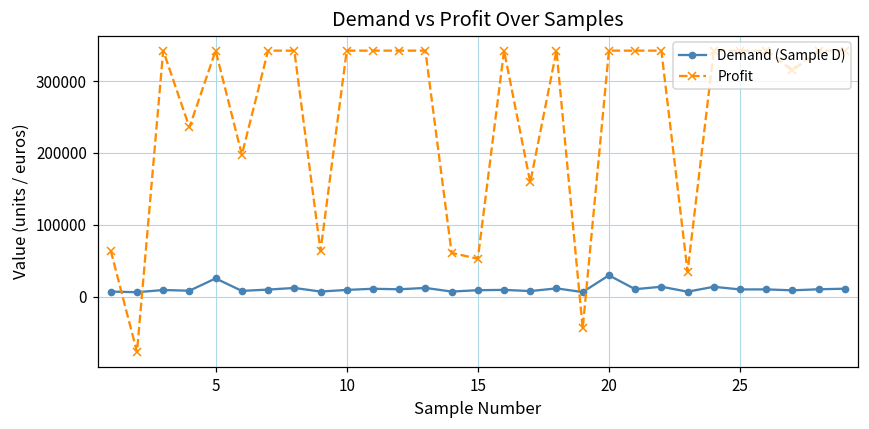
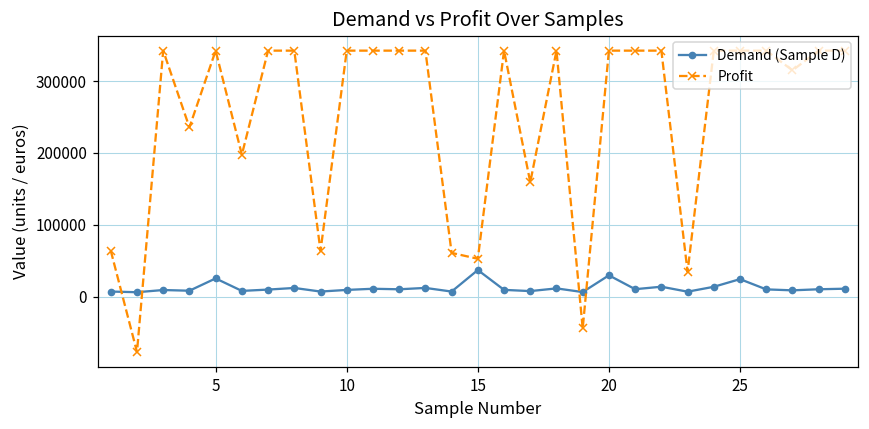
Demand (Sample D), 15: 10000 -> 40000
Demand (Sample D), 25: 10000 -> 20000
